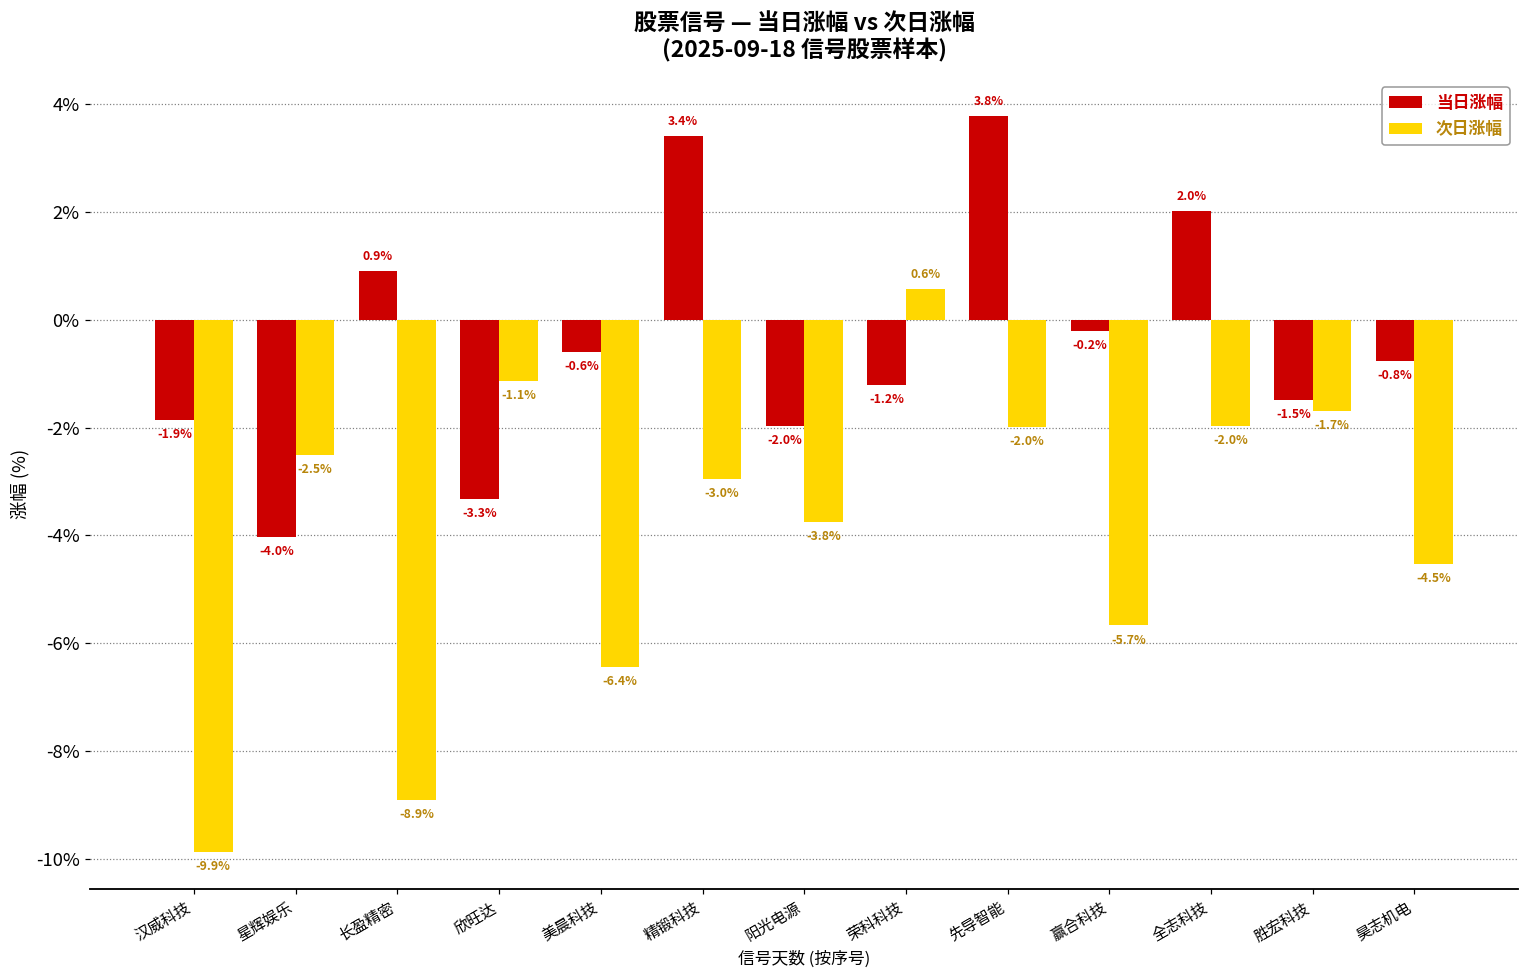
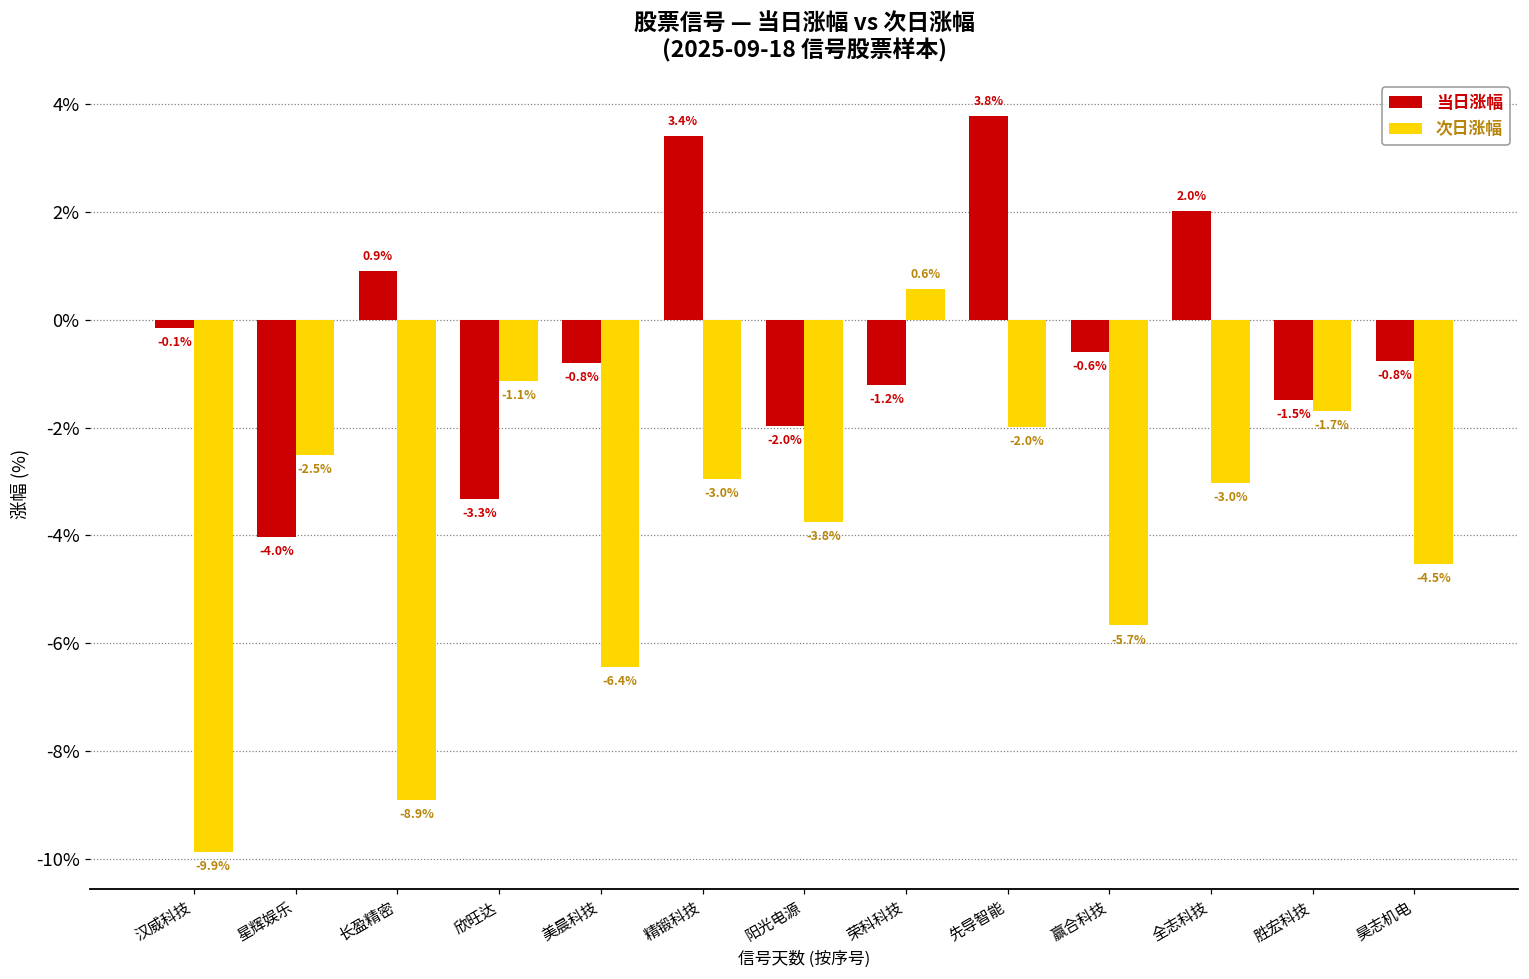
当日涨幅, 汉威科技: -1.9% -> -0.1%
当日涨幅, 美晨科技: -0.6% -> -0.8%
当日涨幅, 赢合科技: -0.2% -> -0.6%
次日涨幅, 全志科技: -2.0% -> -3.0%
